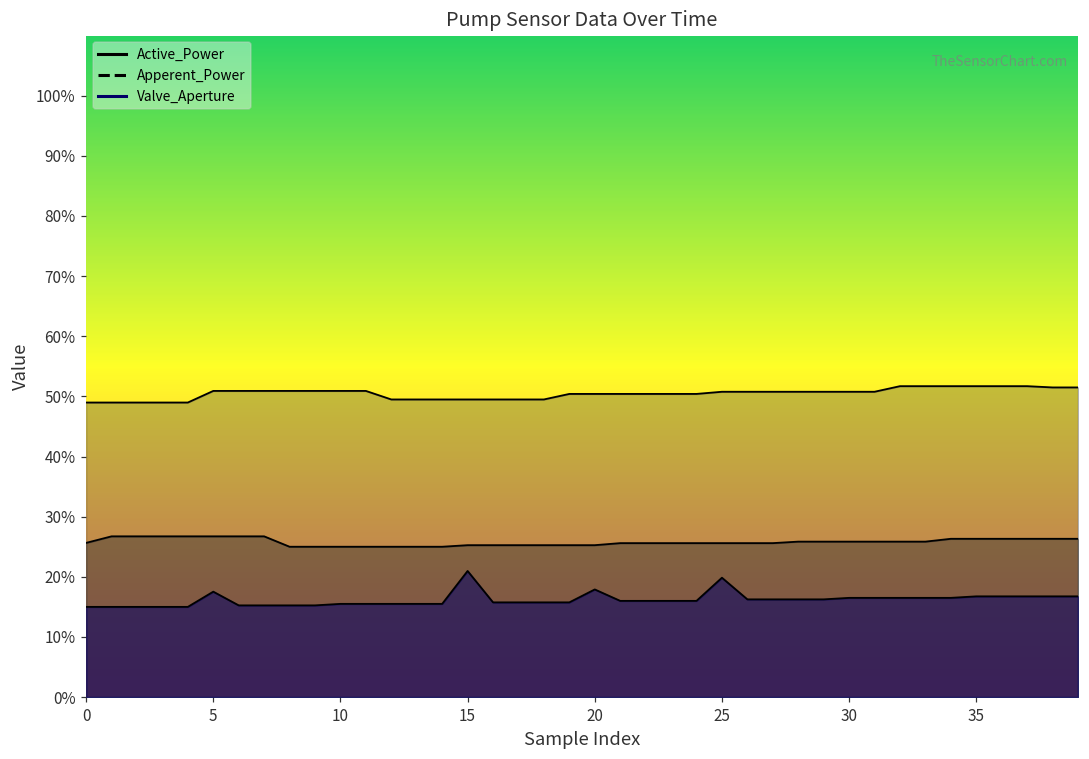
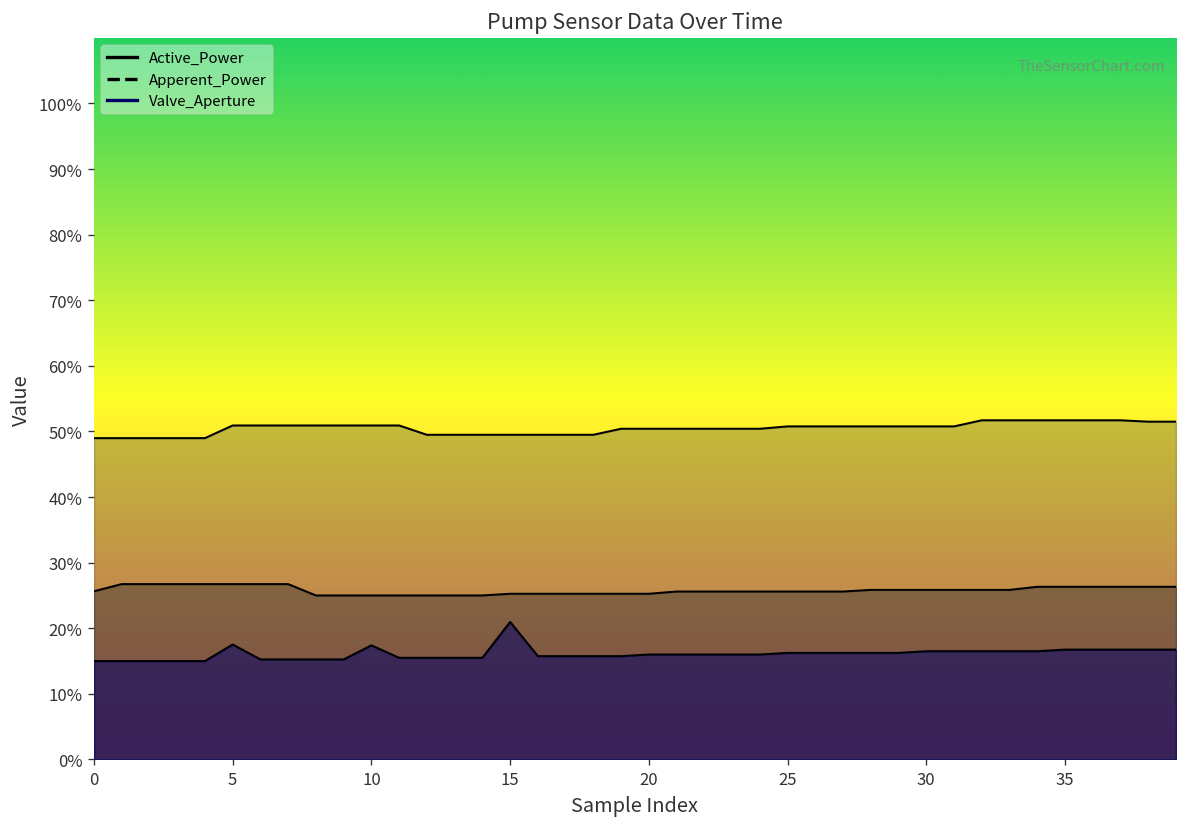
Valve_Aperture, 10: 16% -> 17%
Valve_Aperture, 20: 18% -> 16%
Valve_Aperture, 25: 20% -> 16%
